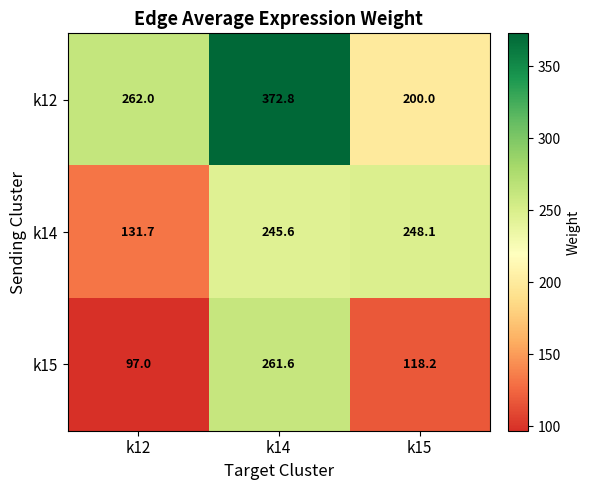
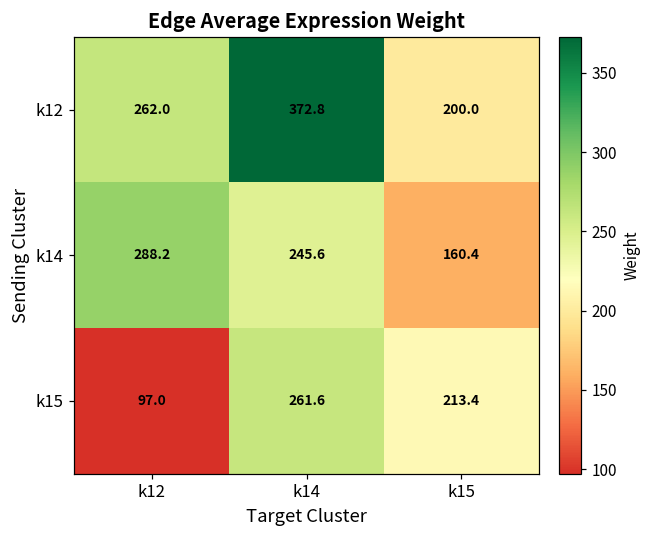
k14, k12: 131.7 -> 288.2
k14, k15: 248.1 -> 160.4
k15, k15: 118.2 -> 213.4
